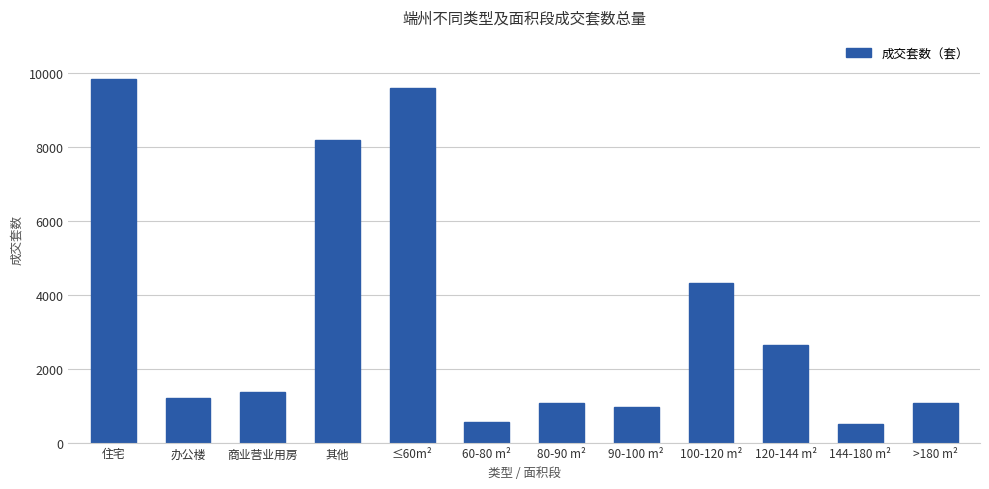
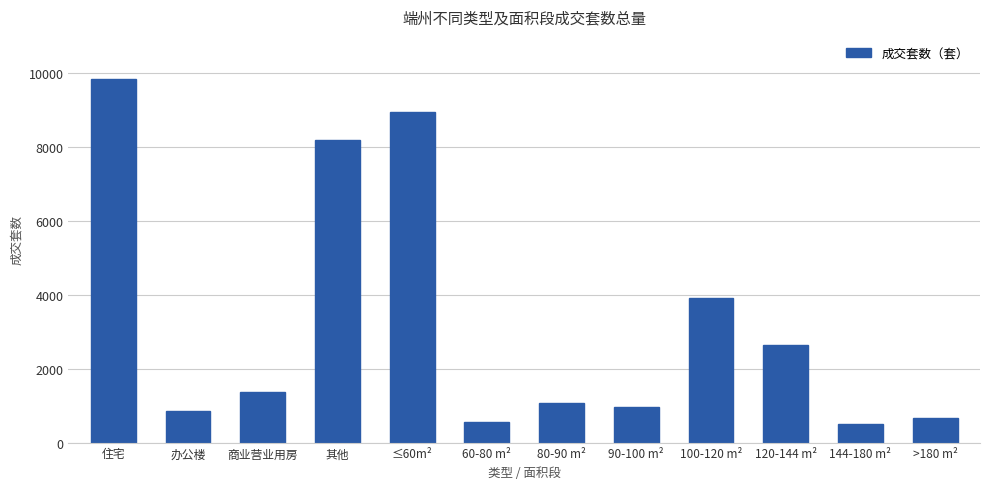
办公楼: 1200 -> 900
≤60m²: 9600 -> 8900
100-120 m²: 4300 -> 3900
>180 m²: 1100 -> 700
